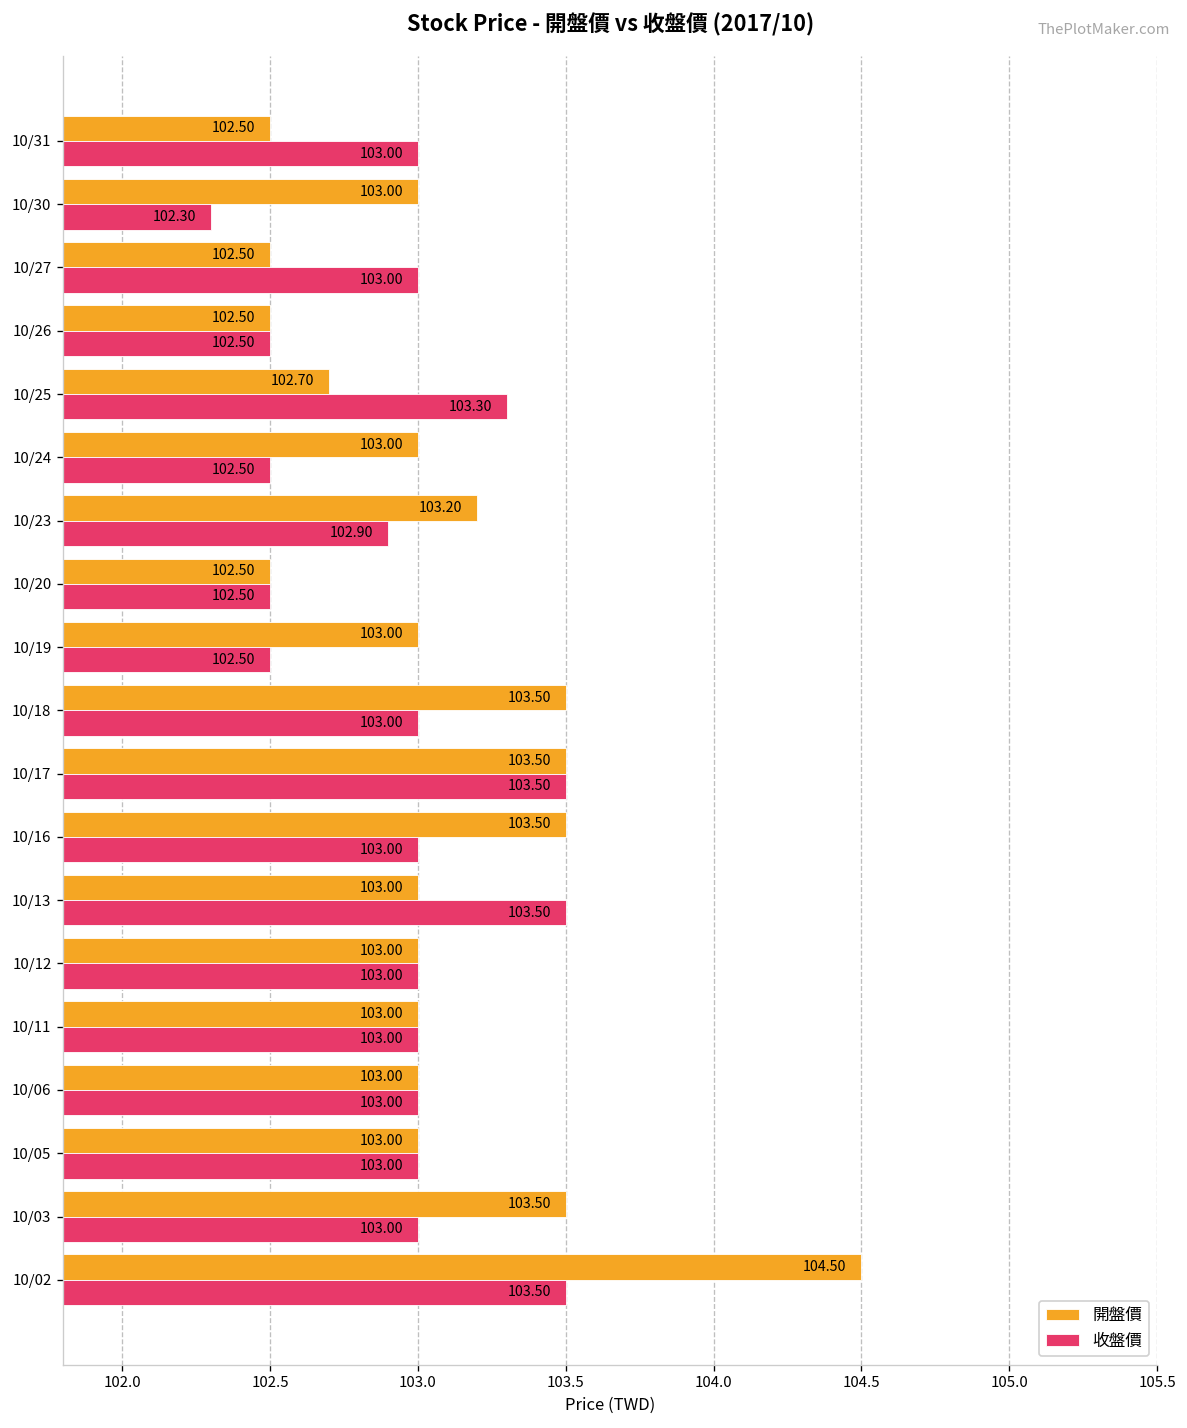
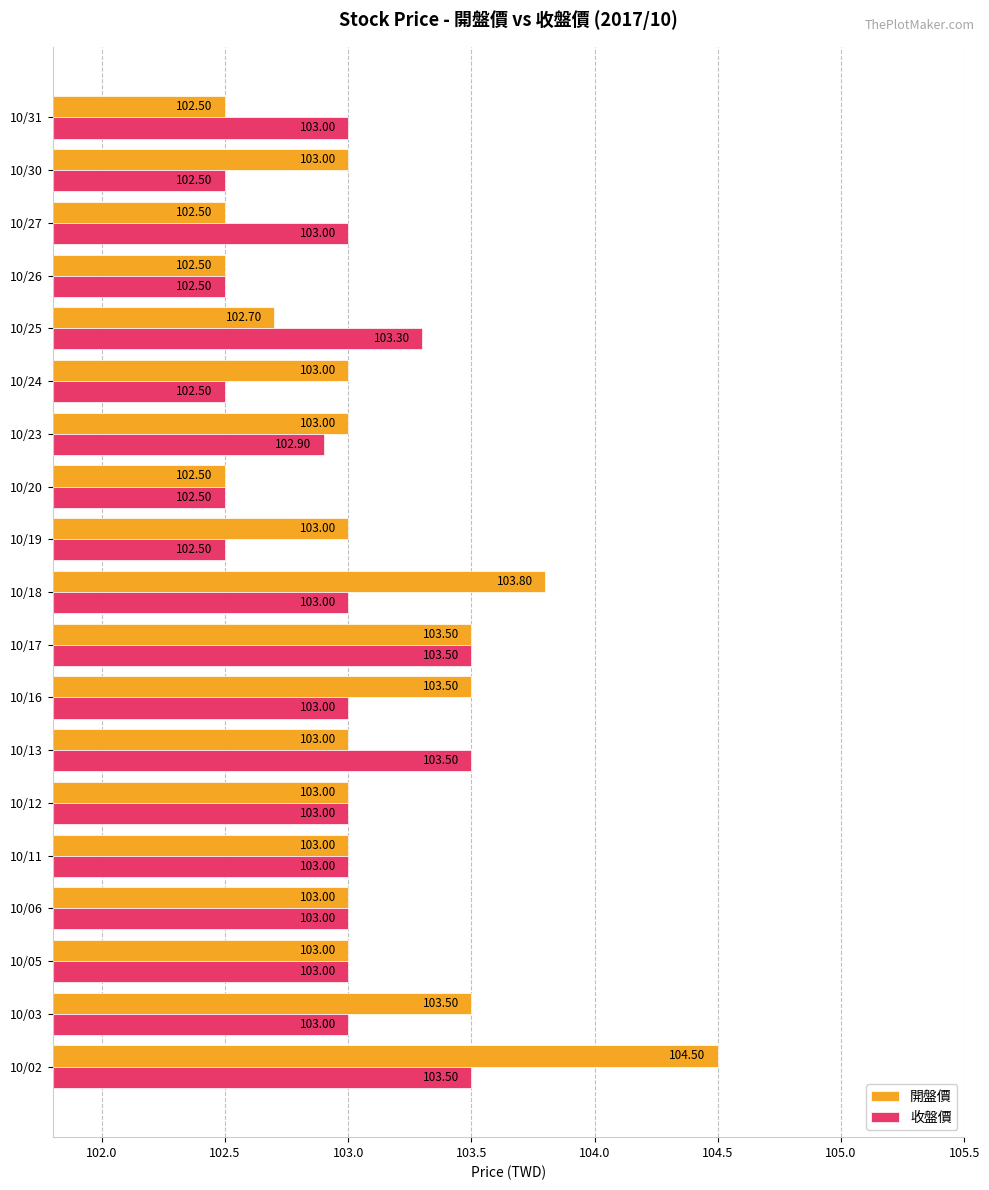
收盤價, 10/30: 102.30 -> 102.50
開盤價, 10/23: 103.20 -> 103.00
開盤價, 10/18: 103.50 -> 103.80
